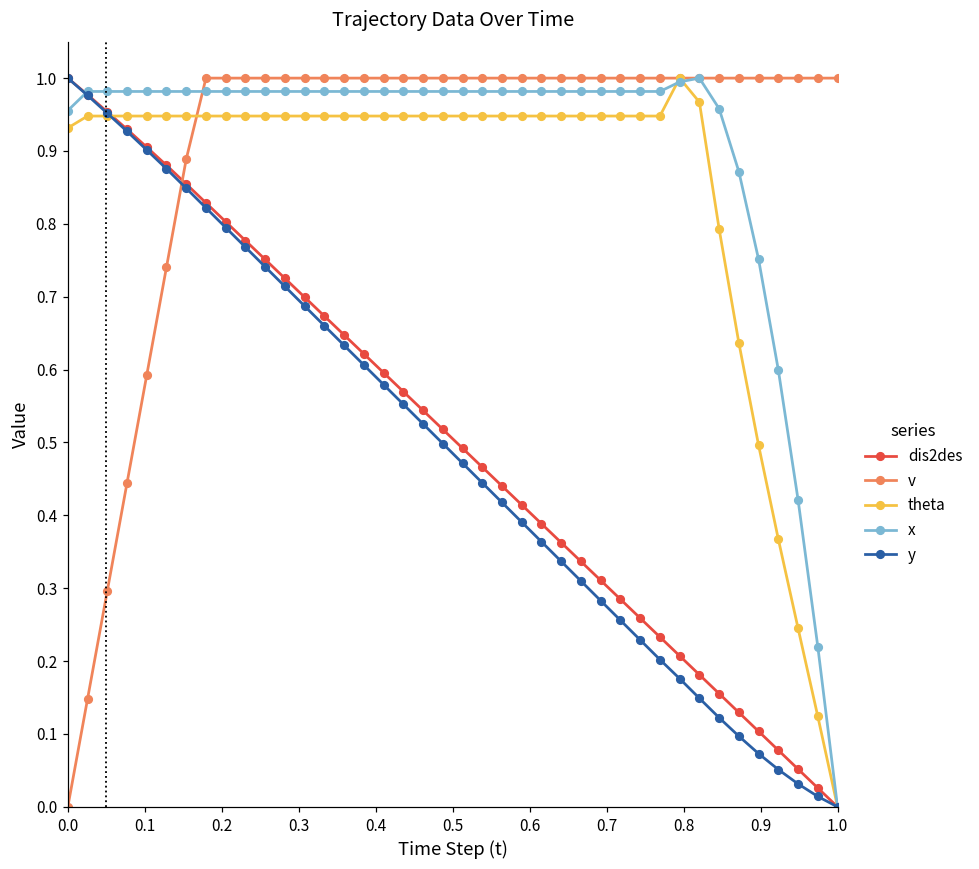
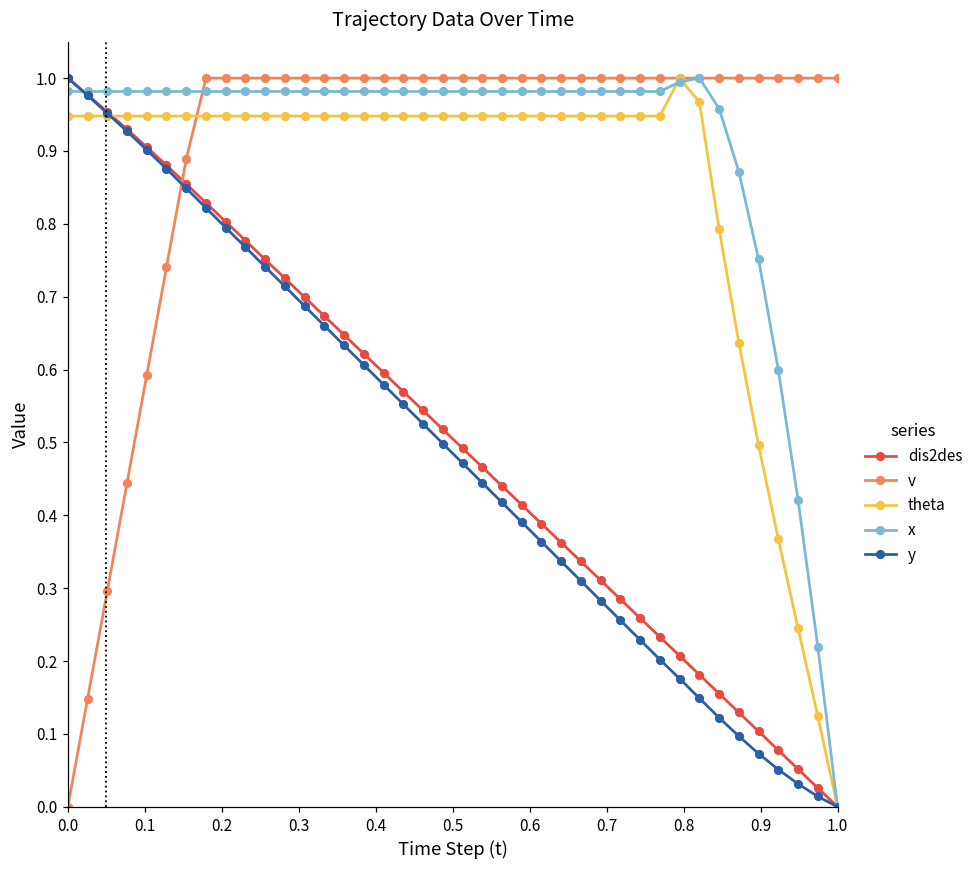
theta, 0.0: 0.93 -> 0.95
x, 0.0: 0.96 -> 0.98
